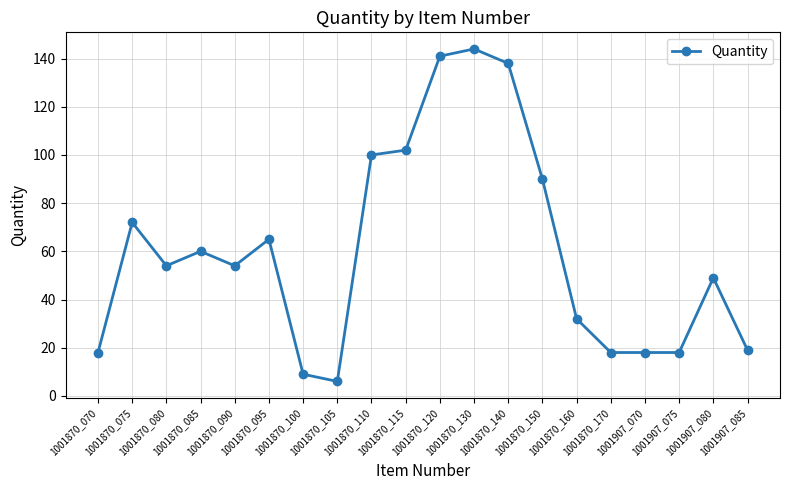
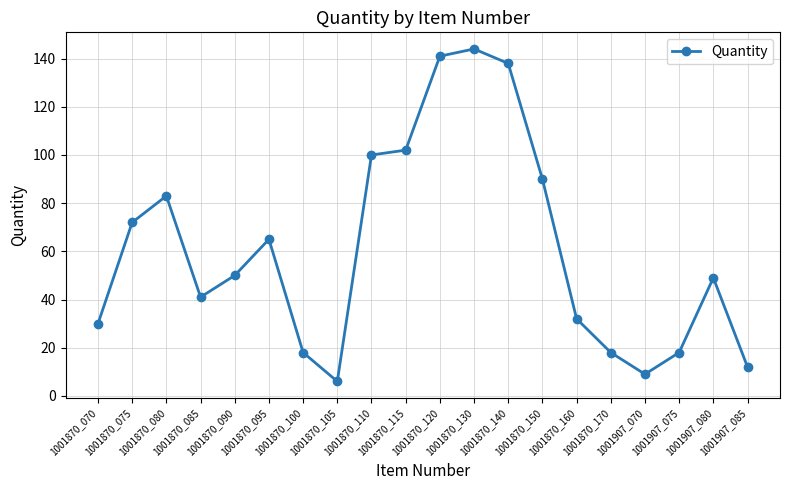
1001870_070: 18 -> 30
1001870_080: 54 -> 83
1001870_085: 60 -> 41
1001870_090: 54 -> 50
1001870_100: 9 -> 18
1001907_070: 18 -> 9
1001907_085: 19 -> 12
